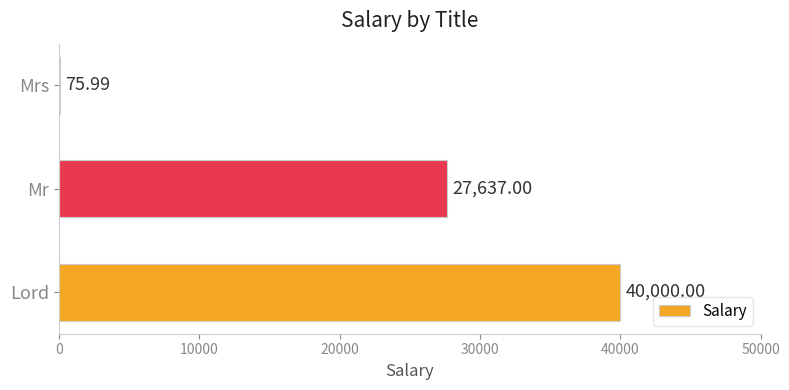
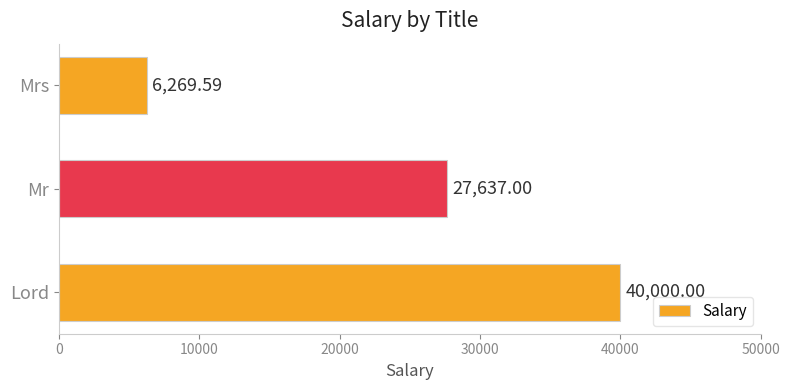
Mrs: 75.99 -> 6,269.59
